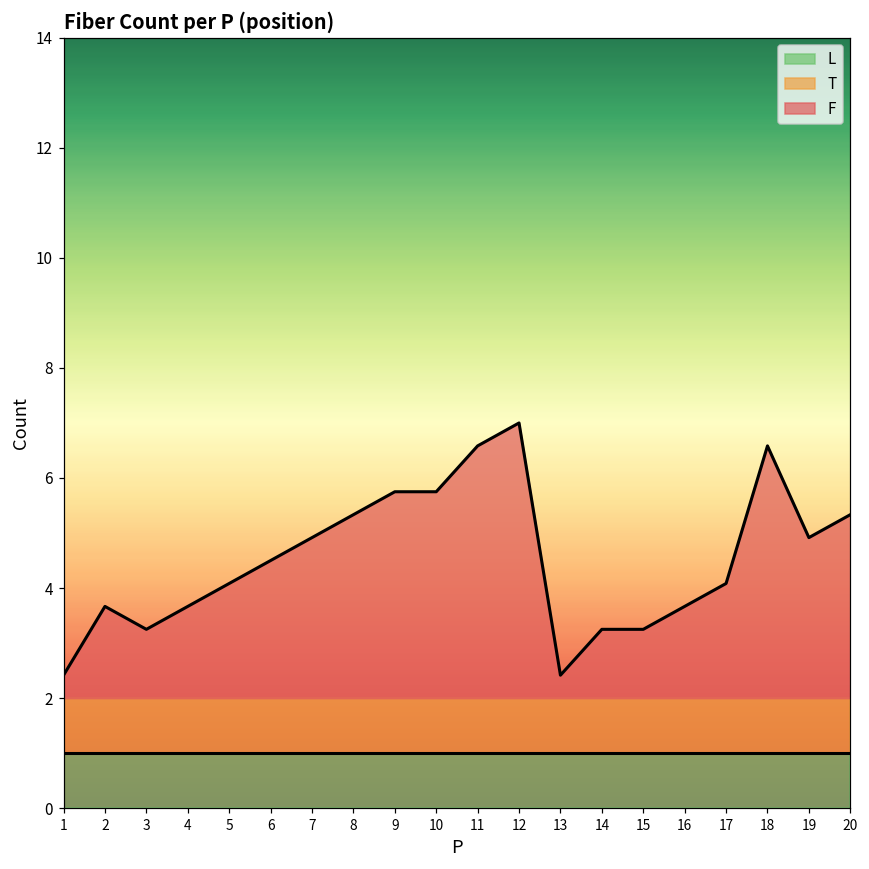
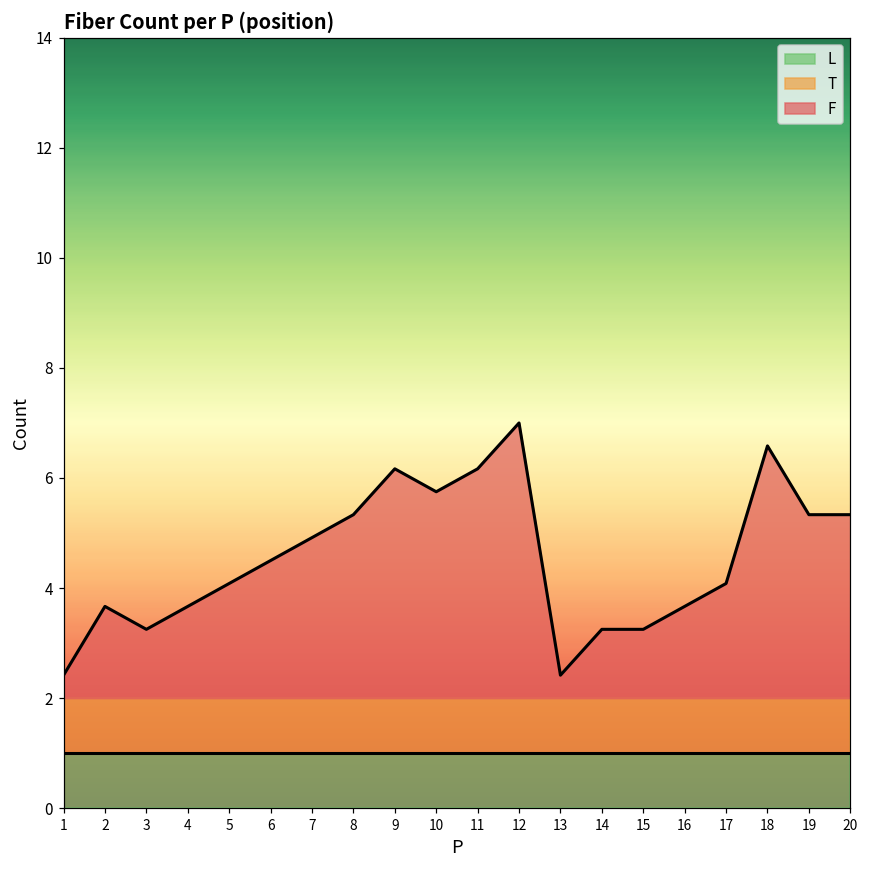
F, 9: 5.8 -> 6.2
F, 11: 6.6 -> 6.2
F, 19: 4.9 -> 5.3
